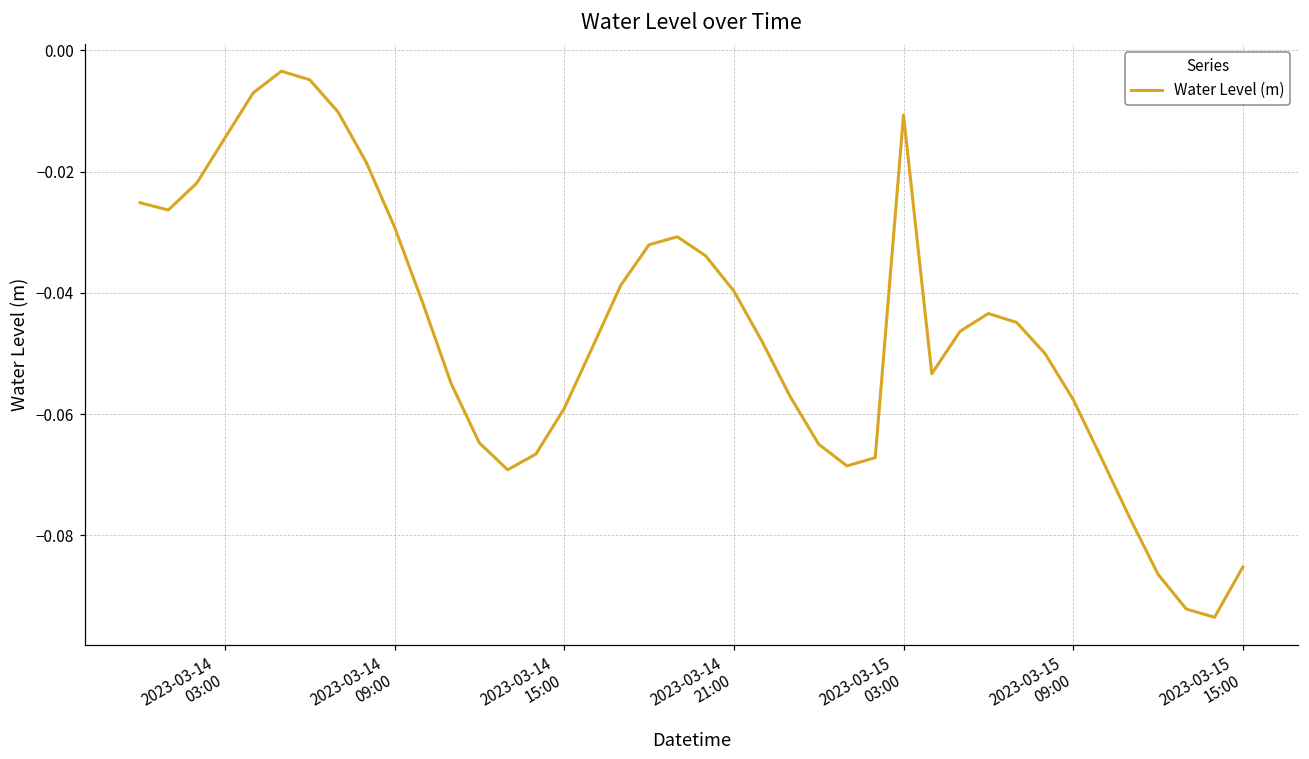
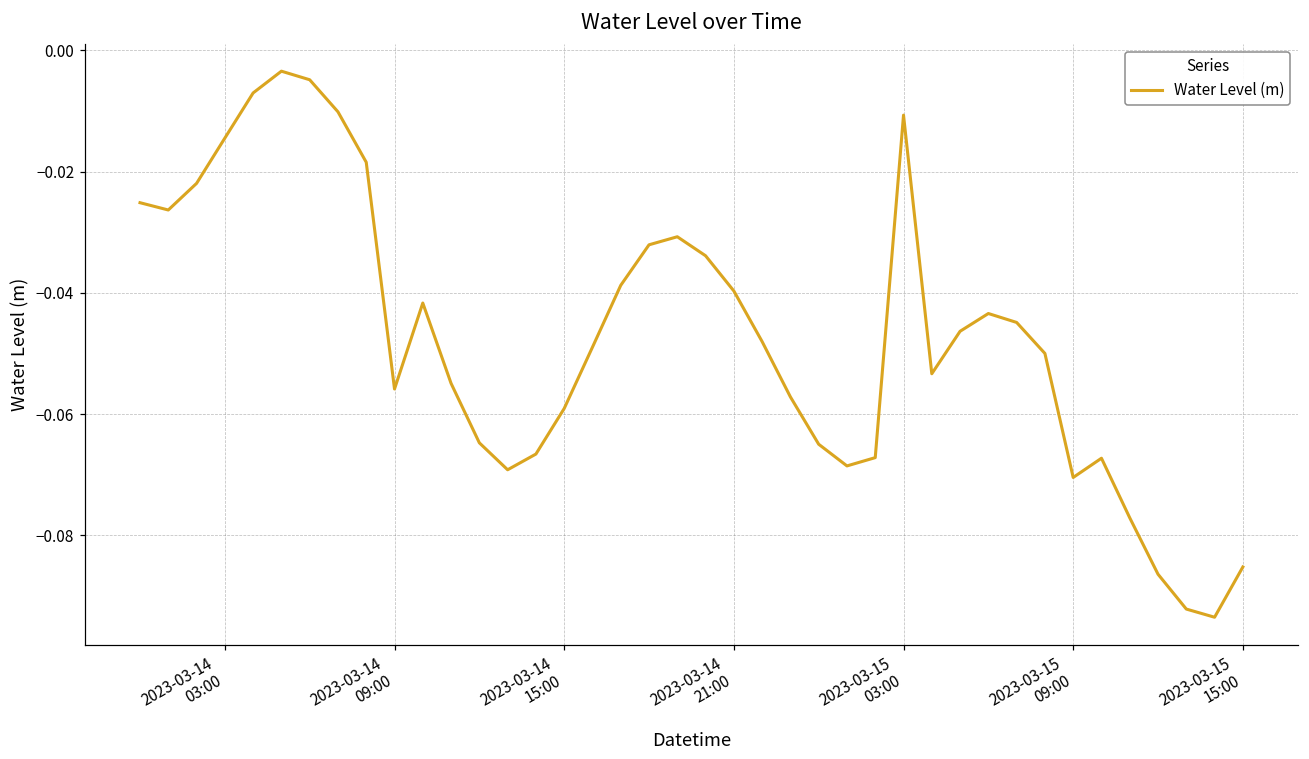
2023-03-14 09:00: -0.029 -> -0.056
2023-03-15 09:00: -0.058 -> -0.070
